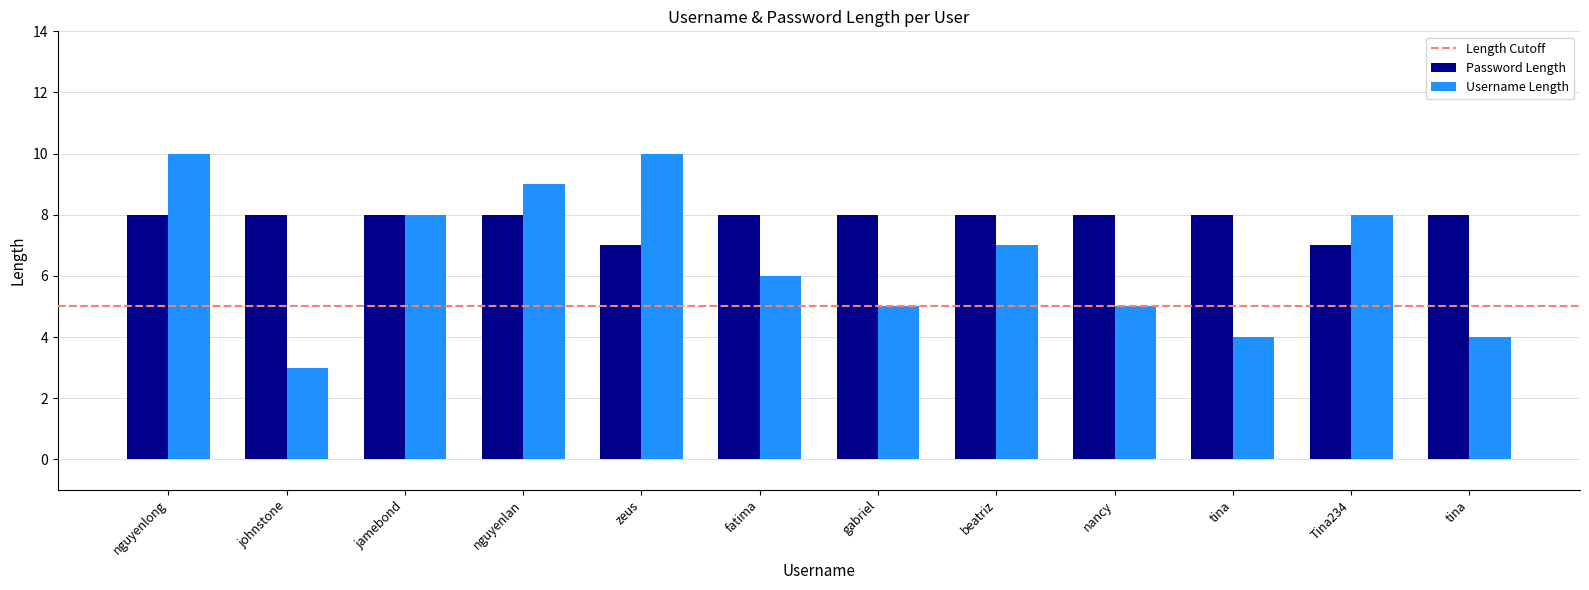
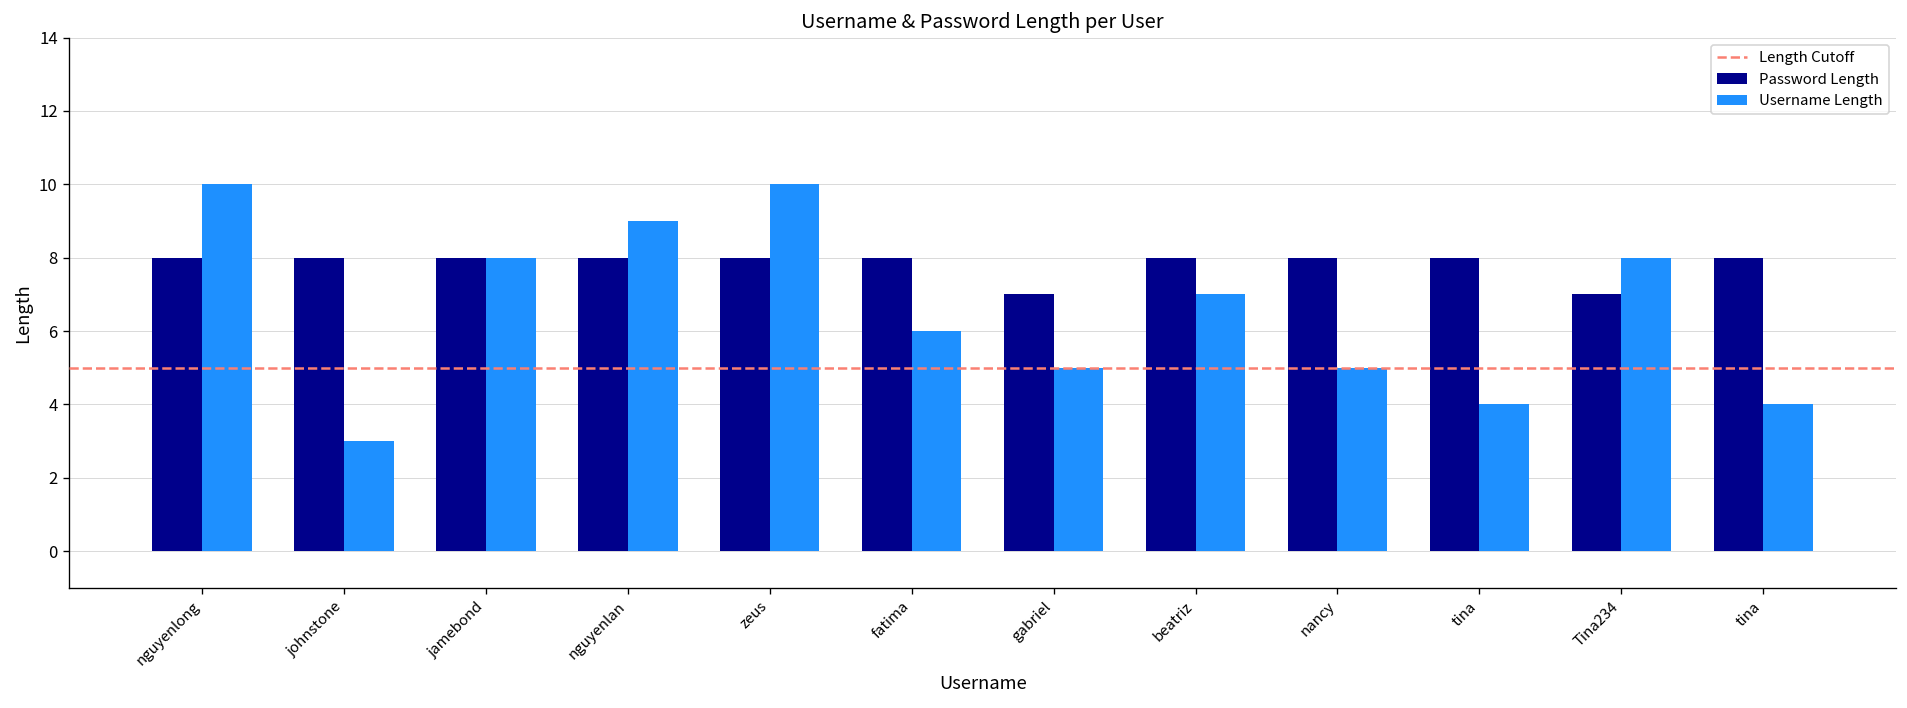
Password Length, zeus: 7 -> 8
Password Length, gabriel: 8 -> 7
